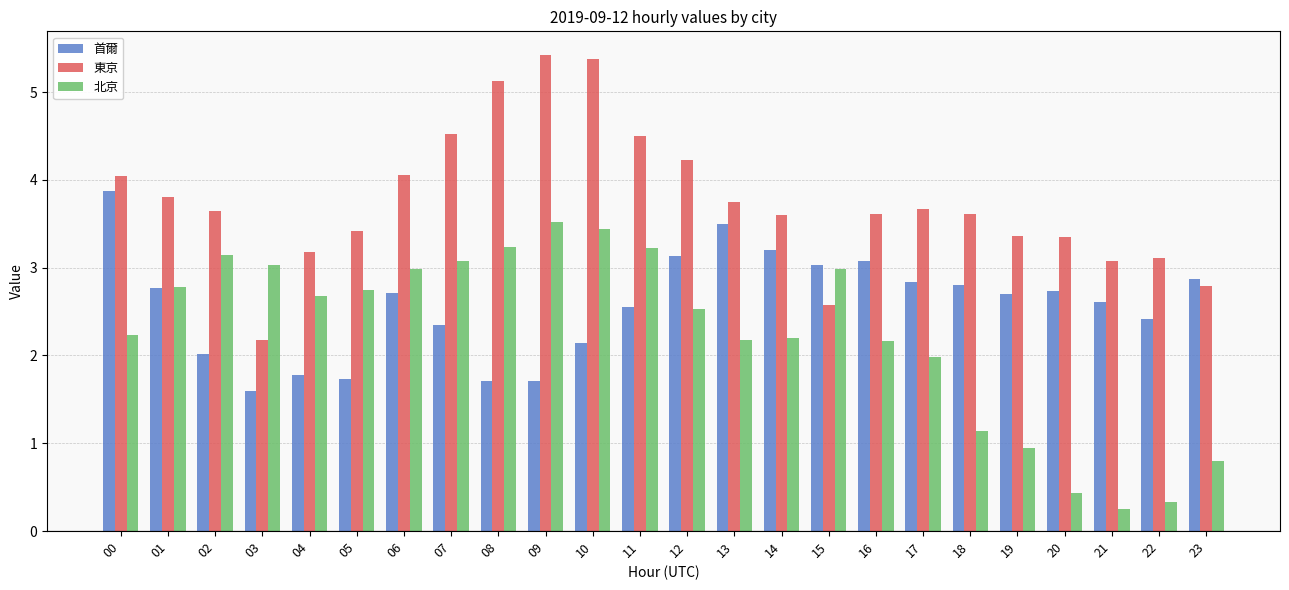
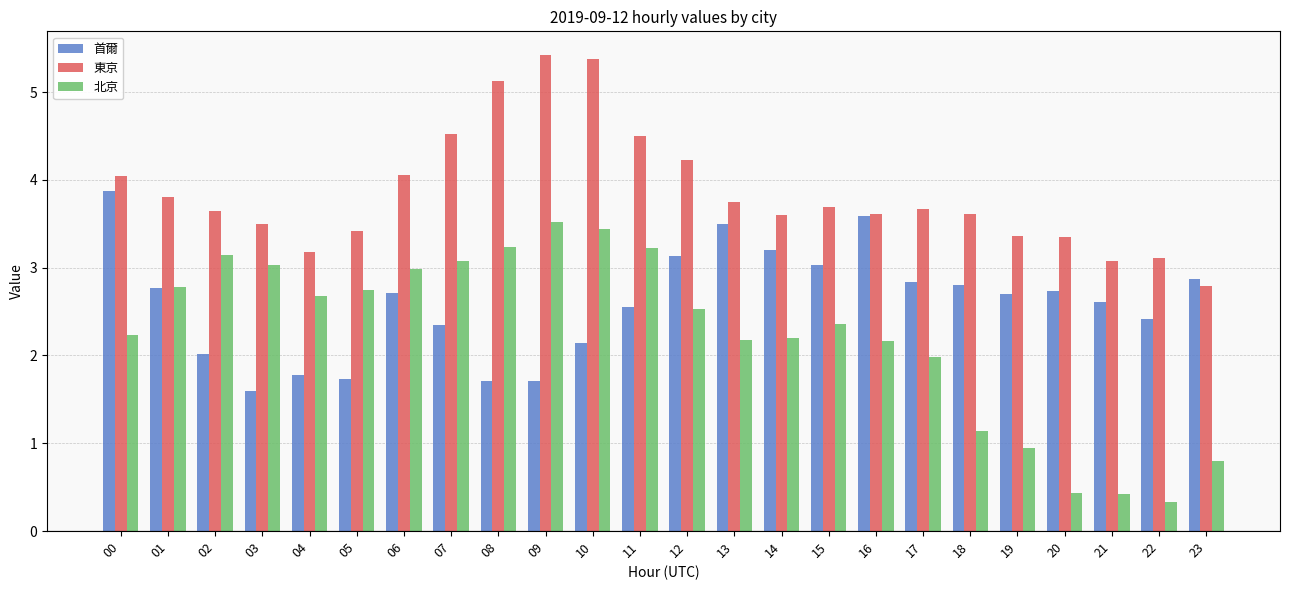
東京, 03: 2.2 -> 3.5
東京, 15: 2.6 -> 3.7
北京, 15: 3.0 -> 2.4
首爾, 16: 3.1 -> 3.6
北京, 21: 0.3 -> 0.4
